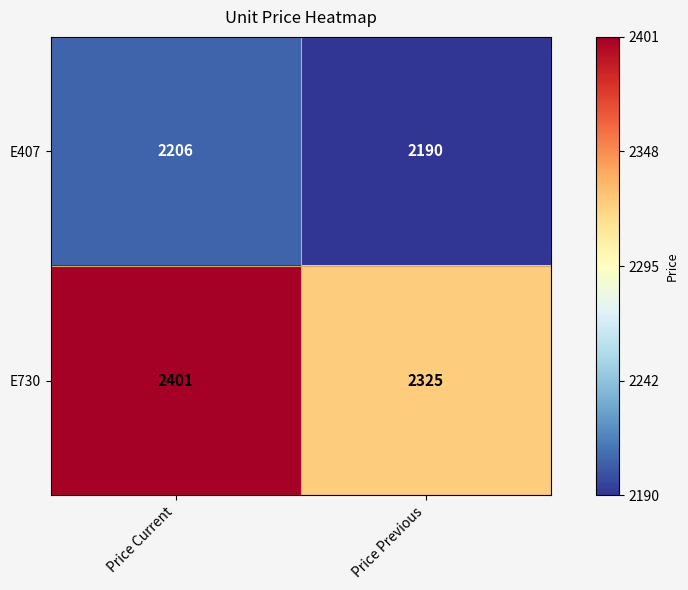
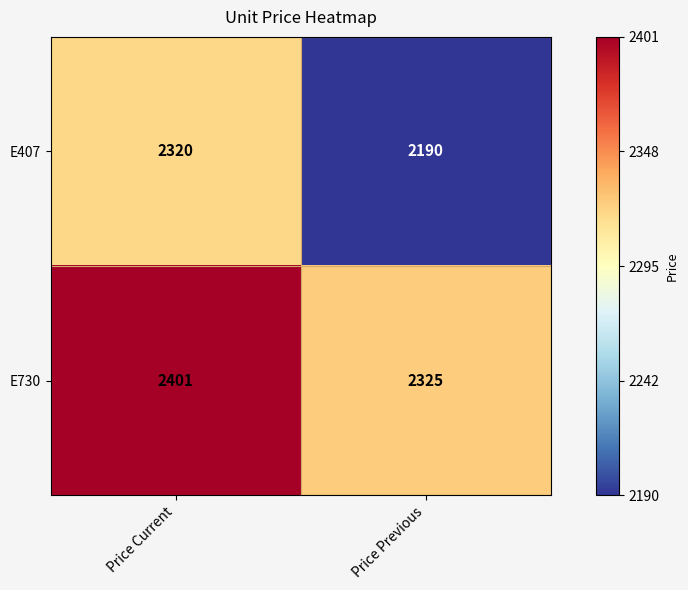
E407, Price Current: 2206 -> 2320
